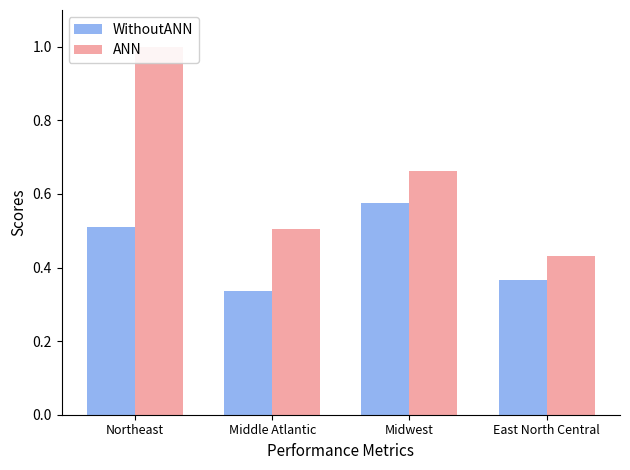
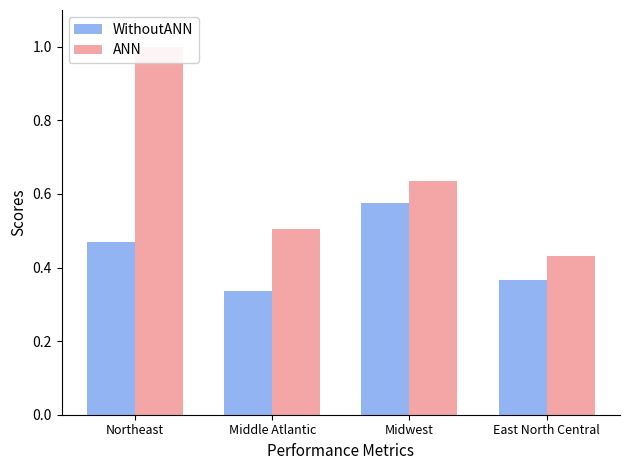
WithoutANN, Northeast: 0.51 -> 0.47
ANN, Midwest: 0.66 -> 0.64
